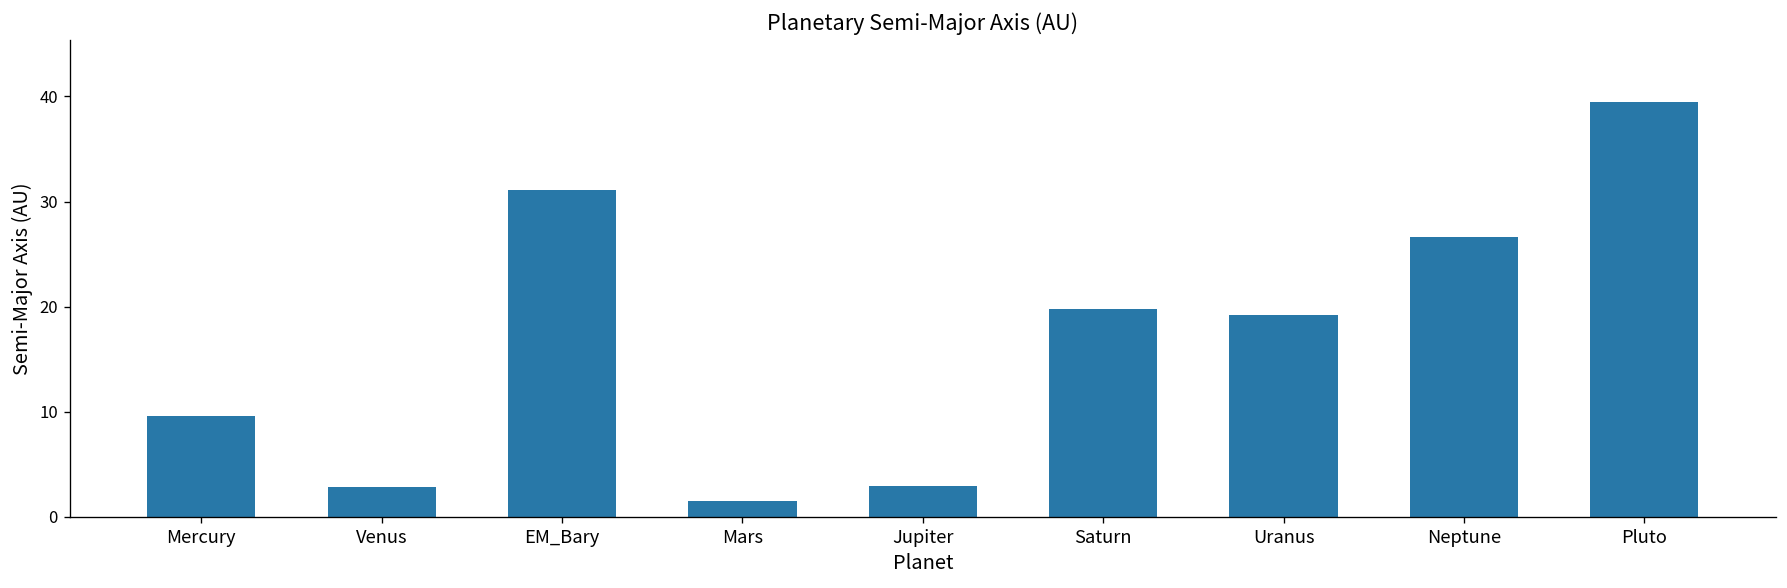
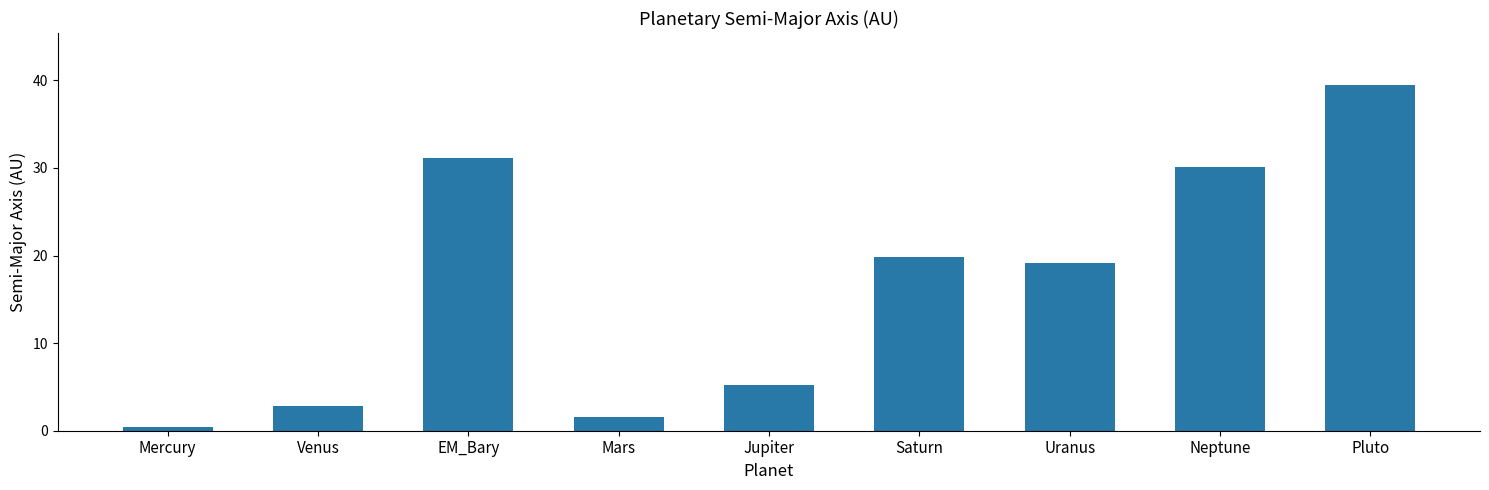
Mercury: 10 -> 0
Jupiter: 3 -> 5
Neptune: 27 -> 30
